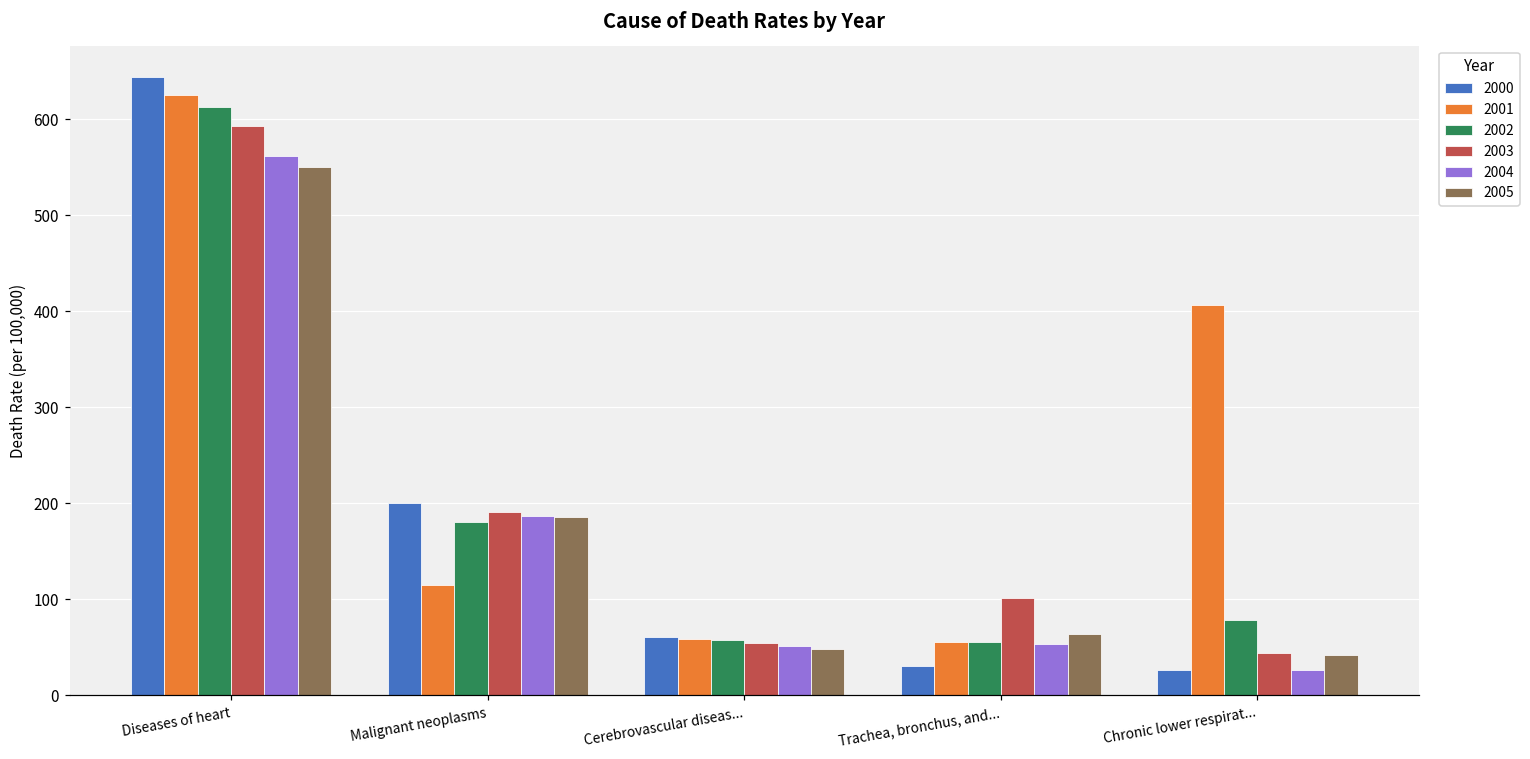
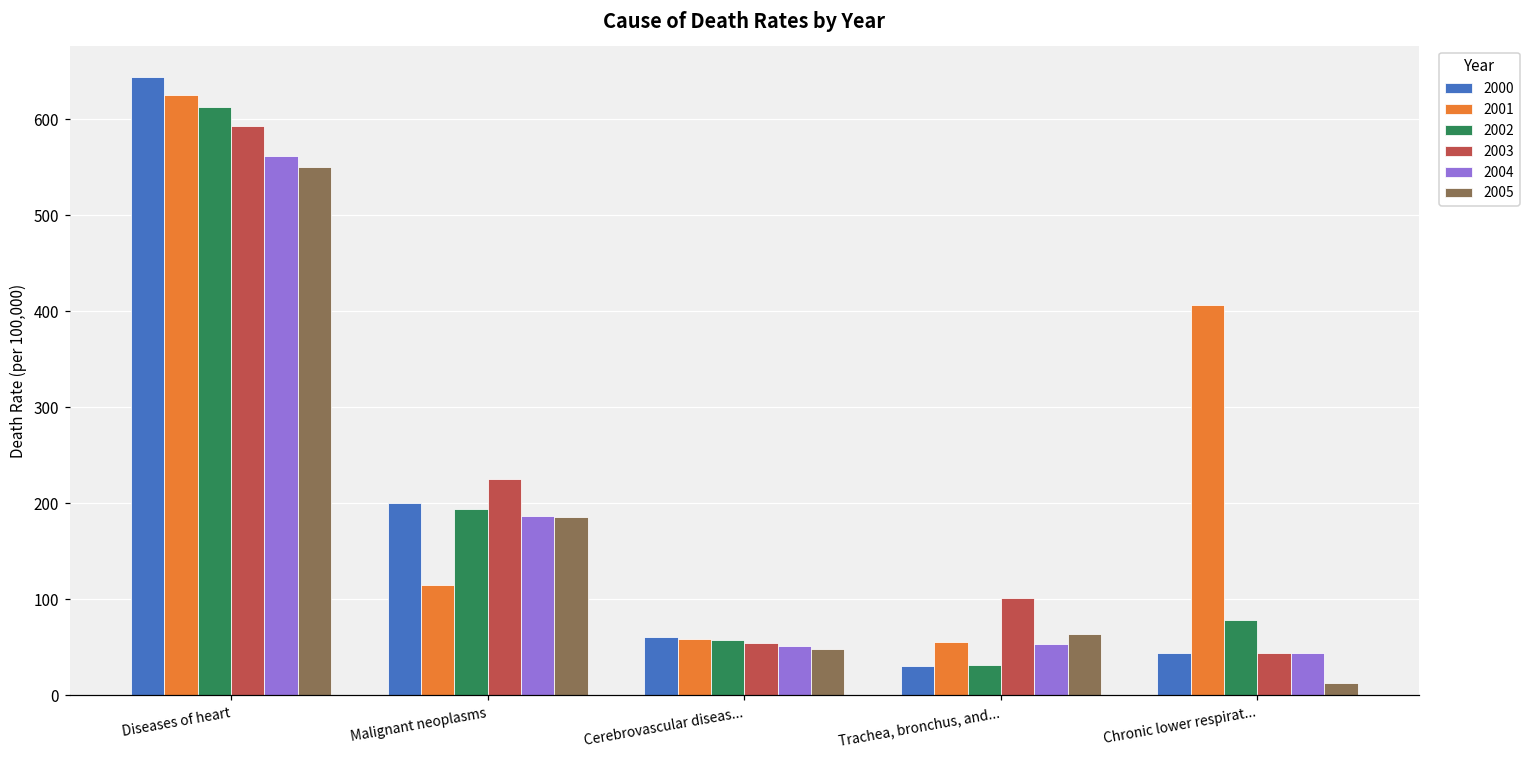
2002, Malignant neoplasms: 180 -> 190
2003, Malignant neoplasms: 190 -> 220
2002, Trachea, bronchus, and...: 60 -> 30
2000, Chronic lower respirat...: 30 -> 40
2004, Chronic lower respirat...: 30 -> 40
2005, Chronic lower respirat...: 40 -> 10
